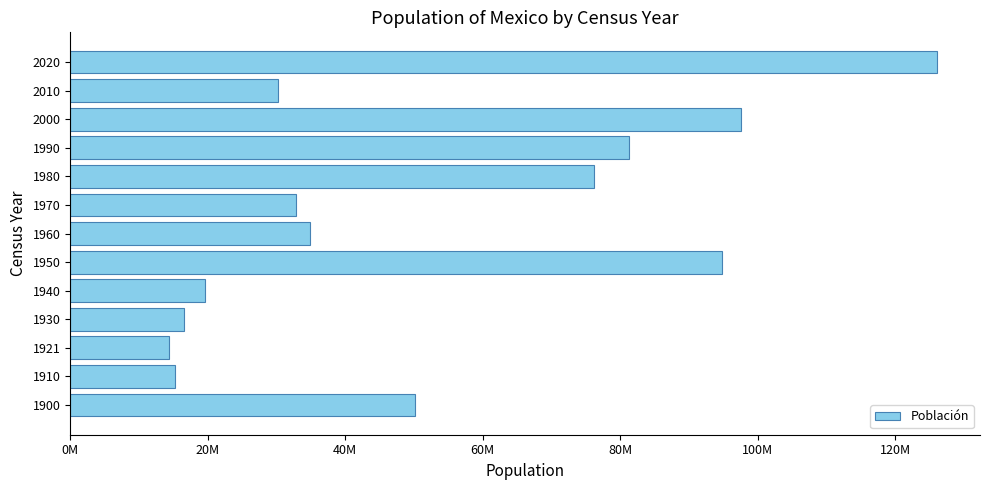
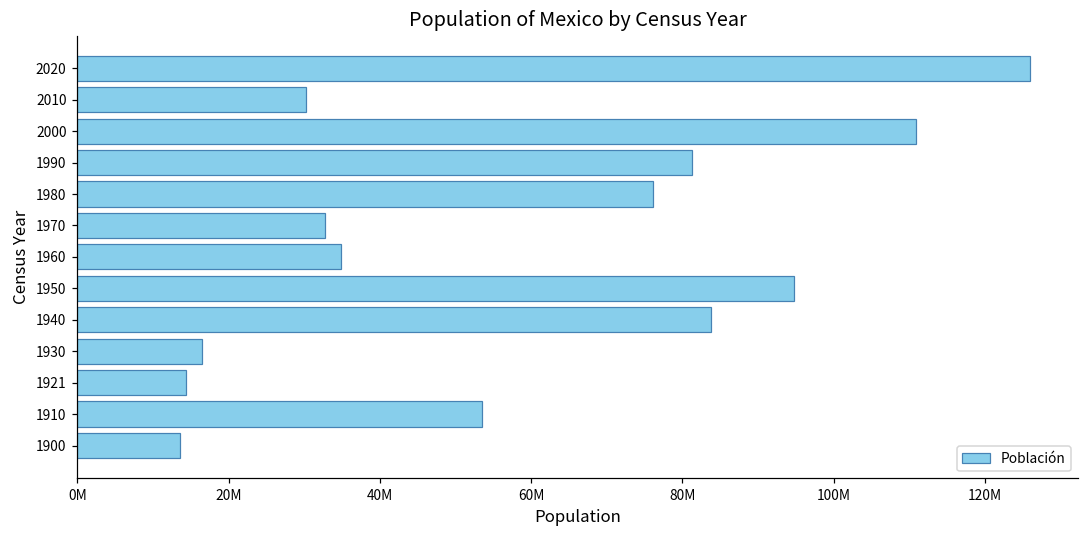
2000: 97000000 -> 111000000
1940: 20000000 -> 84000000
1910: 15000000 -> 54000000
1900: 50000000 -> 14000000
